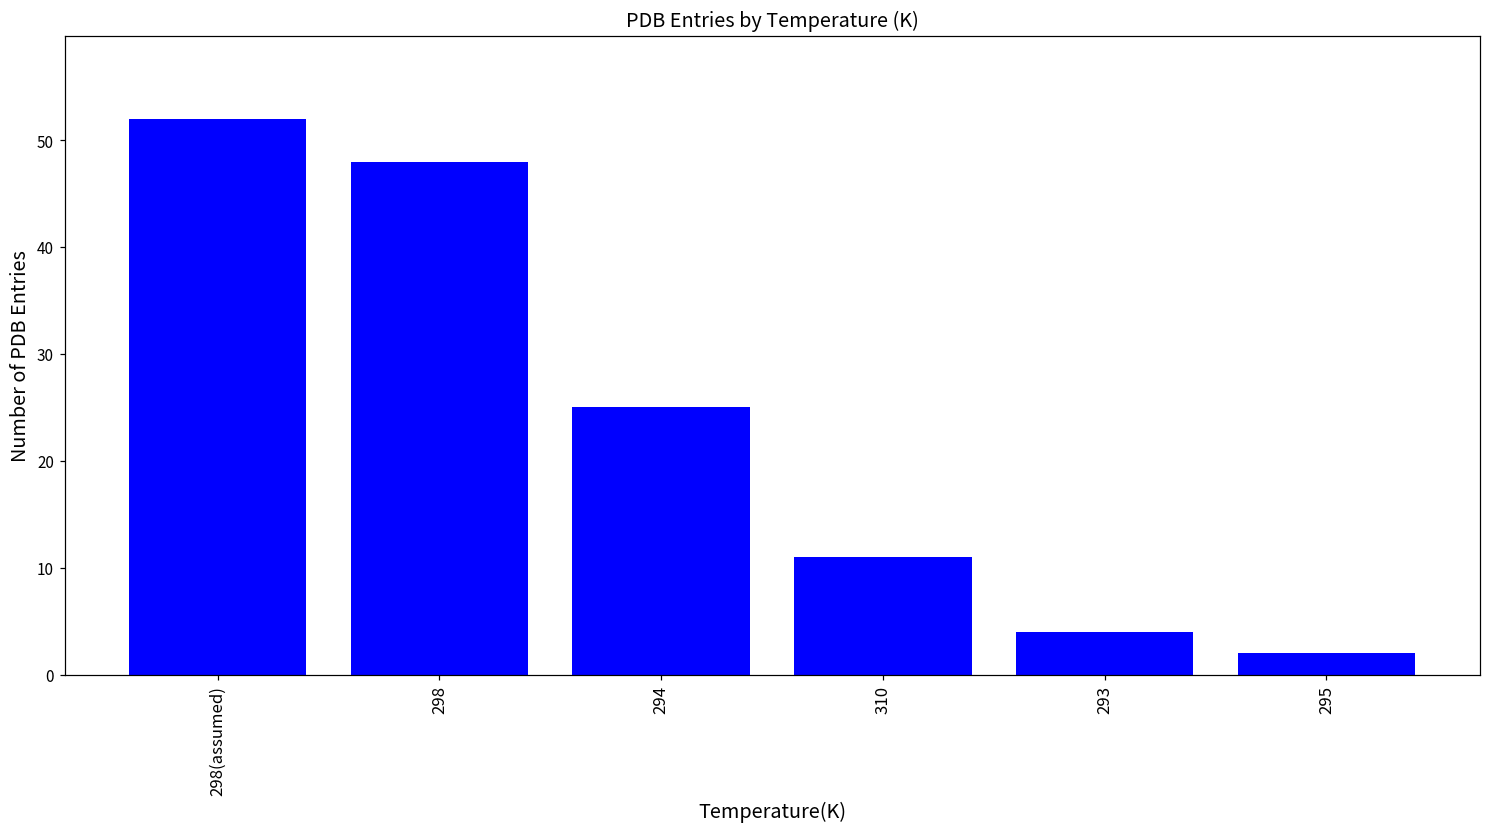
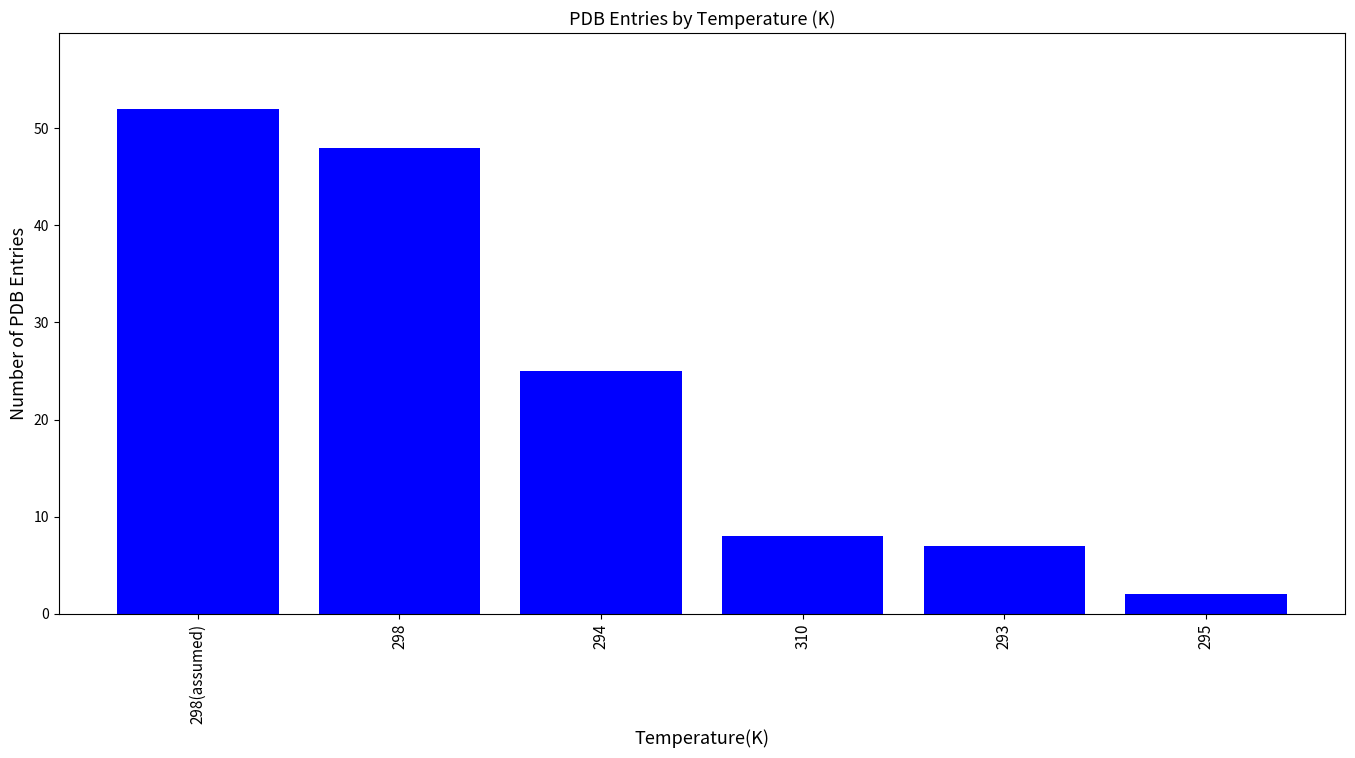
310: 11 -> 8
293: 4 -> 7
